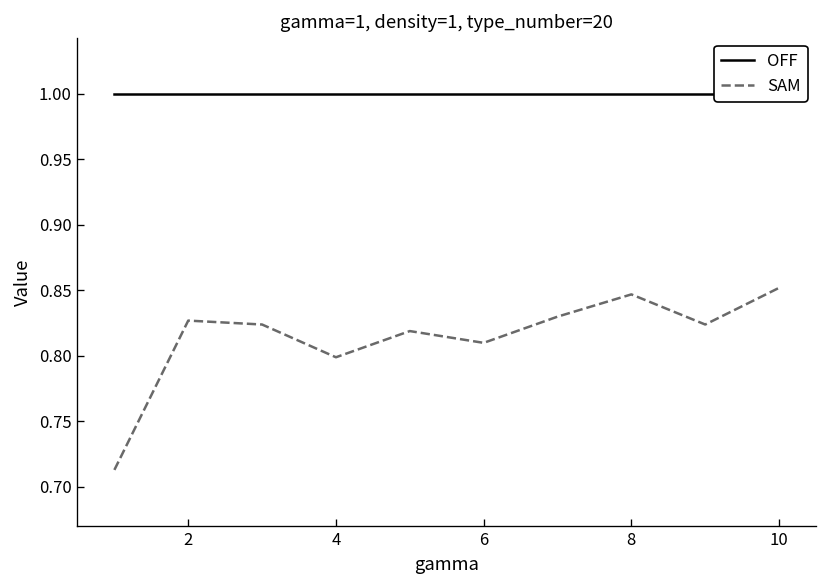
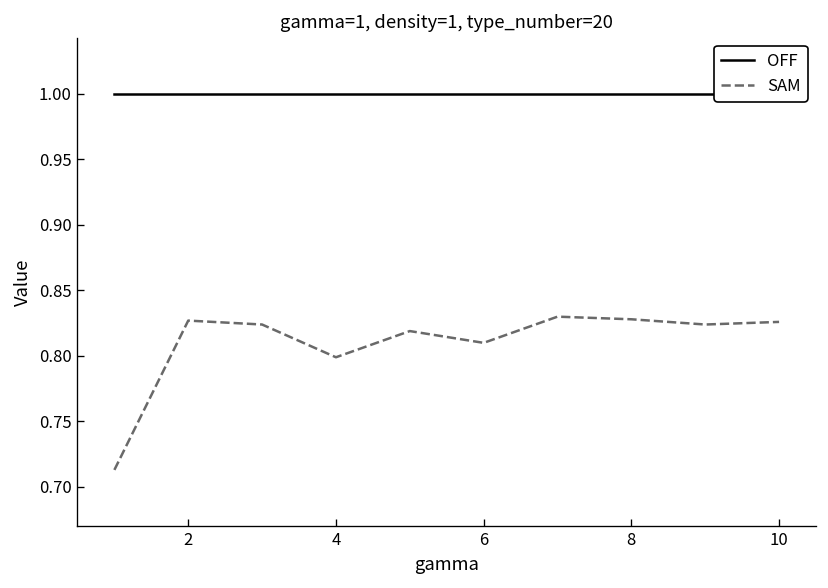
SAM, 8: 0.847 -> 0.828
SAM, 10: 0.852 -> 0.826
